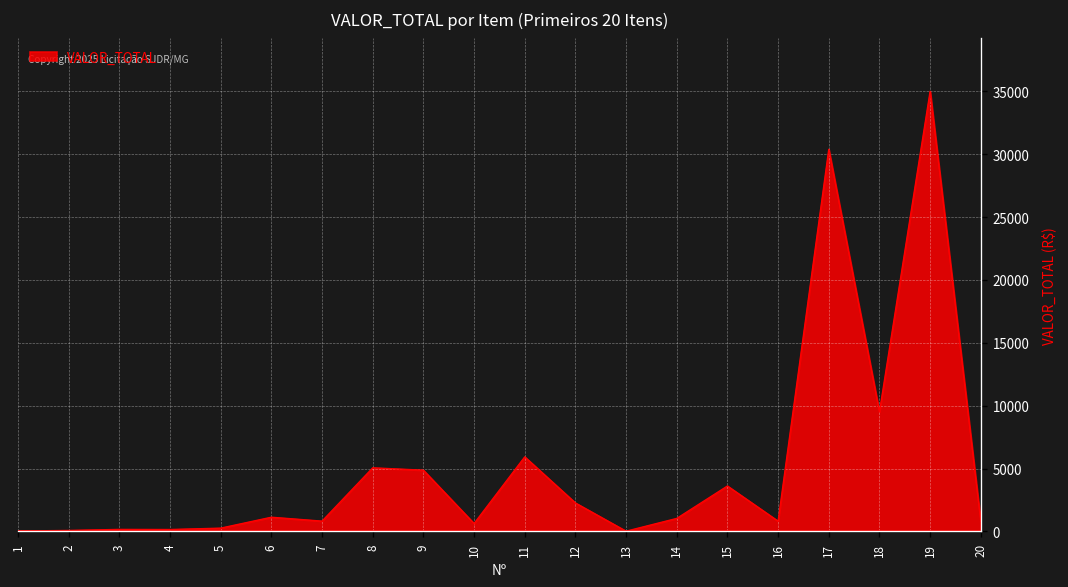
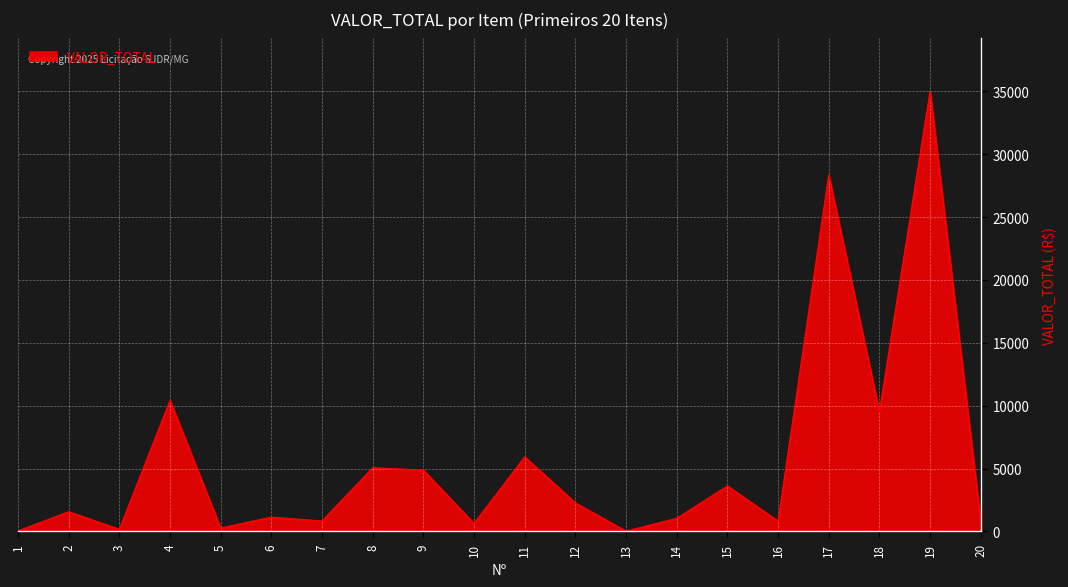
2: 100 -> 1600
4: 200 -> 10400
17: 30400 -> 28300
